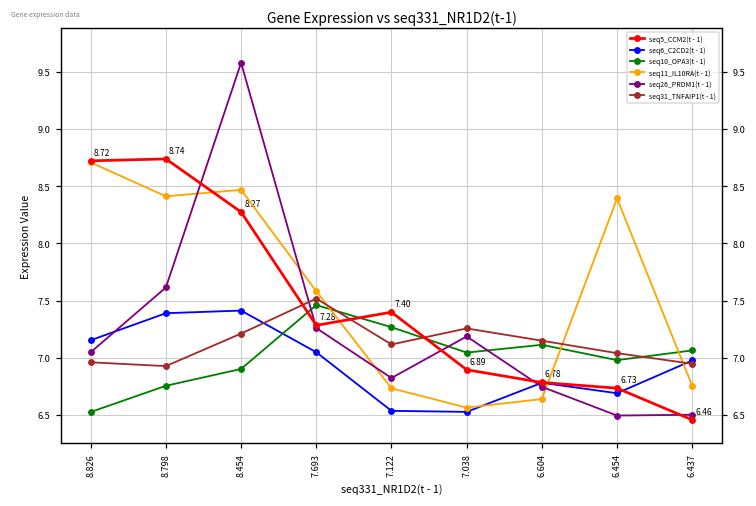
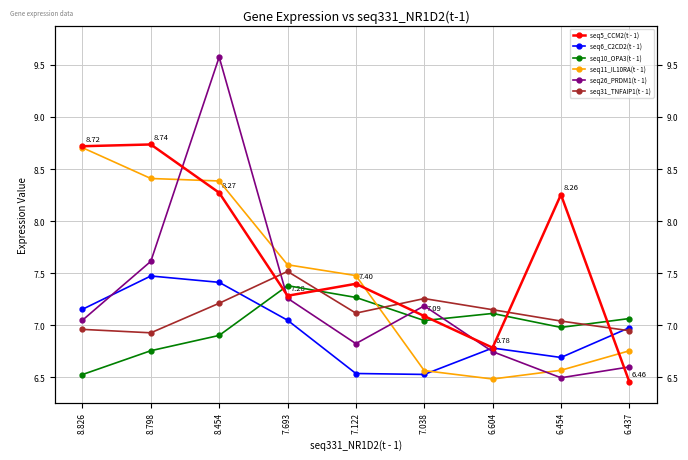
seq6_C2CD2(t - 1), 8.798: 7.39 -> 7.47
seq11_IL10RA(t - 1), 8.454: 8.47 -> 8.39
seq10_OPA3(t - 1), 7.693: 7.46 -> 7.38
seq11_IL10RA(t - 1), 7.122: 6.73 -> 7.48
seq5_CCM2(t - 1), 7.038: 6.89 -> 7.09
seq11_IL10RA(t - 1), 6.604: 6.64 -> 6.48
seq5_CCM2(t - 1), 6.454: 6.73 -> 8.26
seq11_IL10RA(t - 1), 6.454: 8.39 -> 6.57
seq26_PRDM1(t - 1), 6.437: 6.50 -> 6.60
